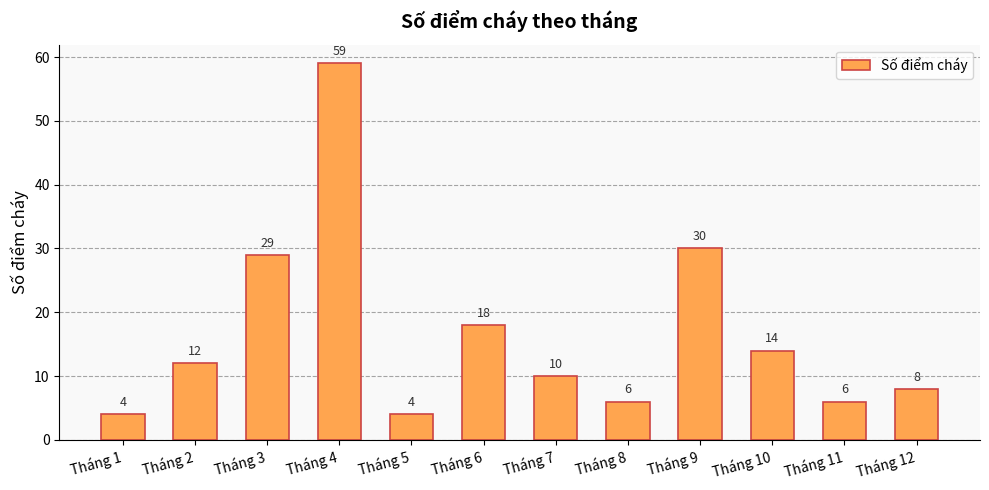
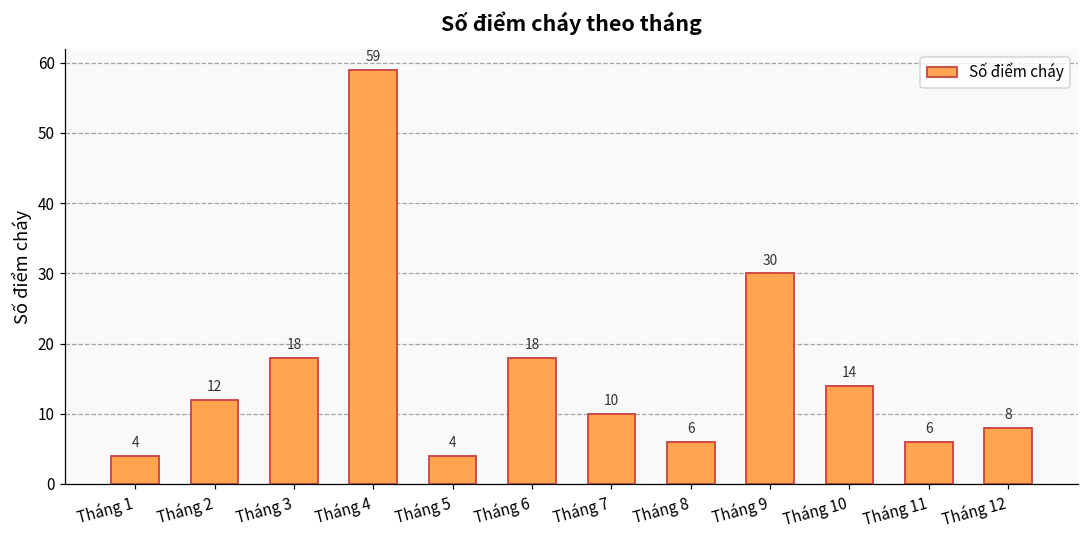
Tháng 3: 29 -> 18
